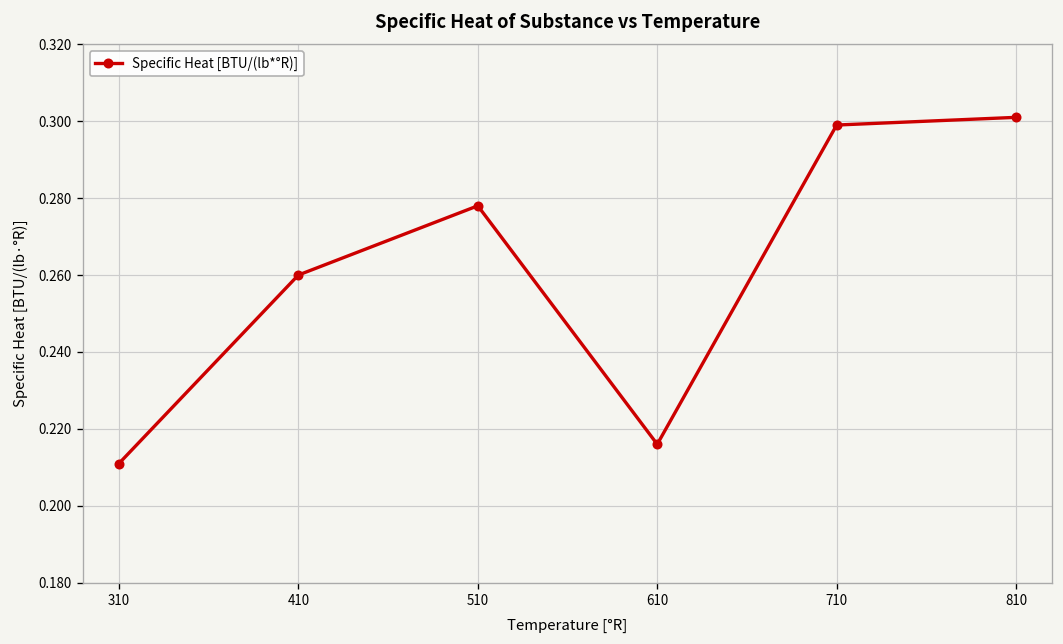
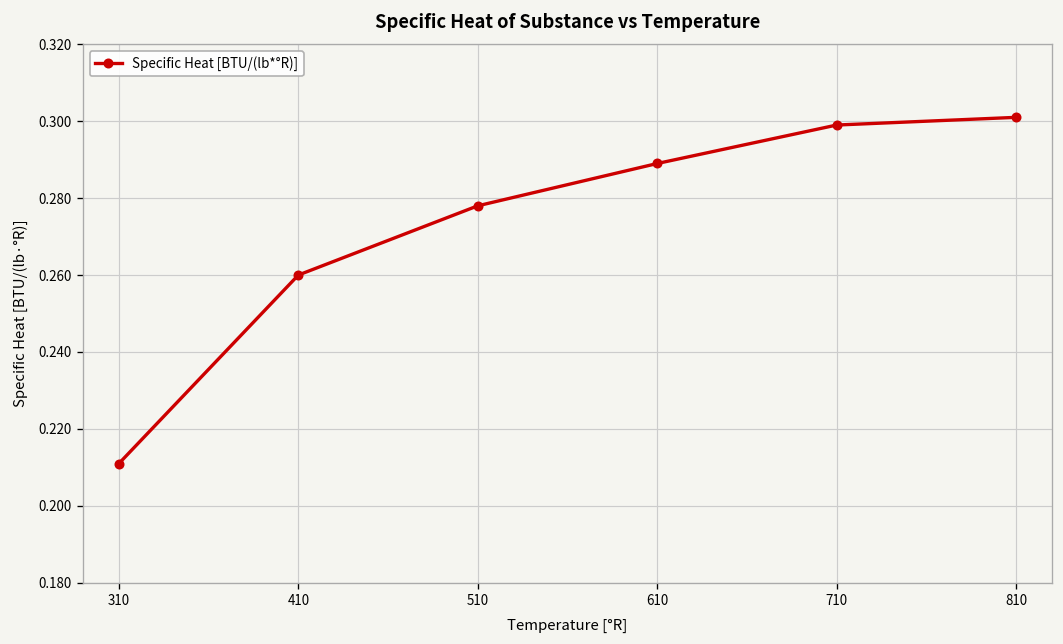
610: 0.216 -> 0.289
